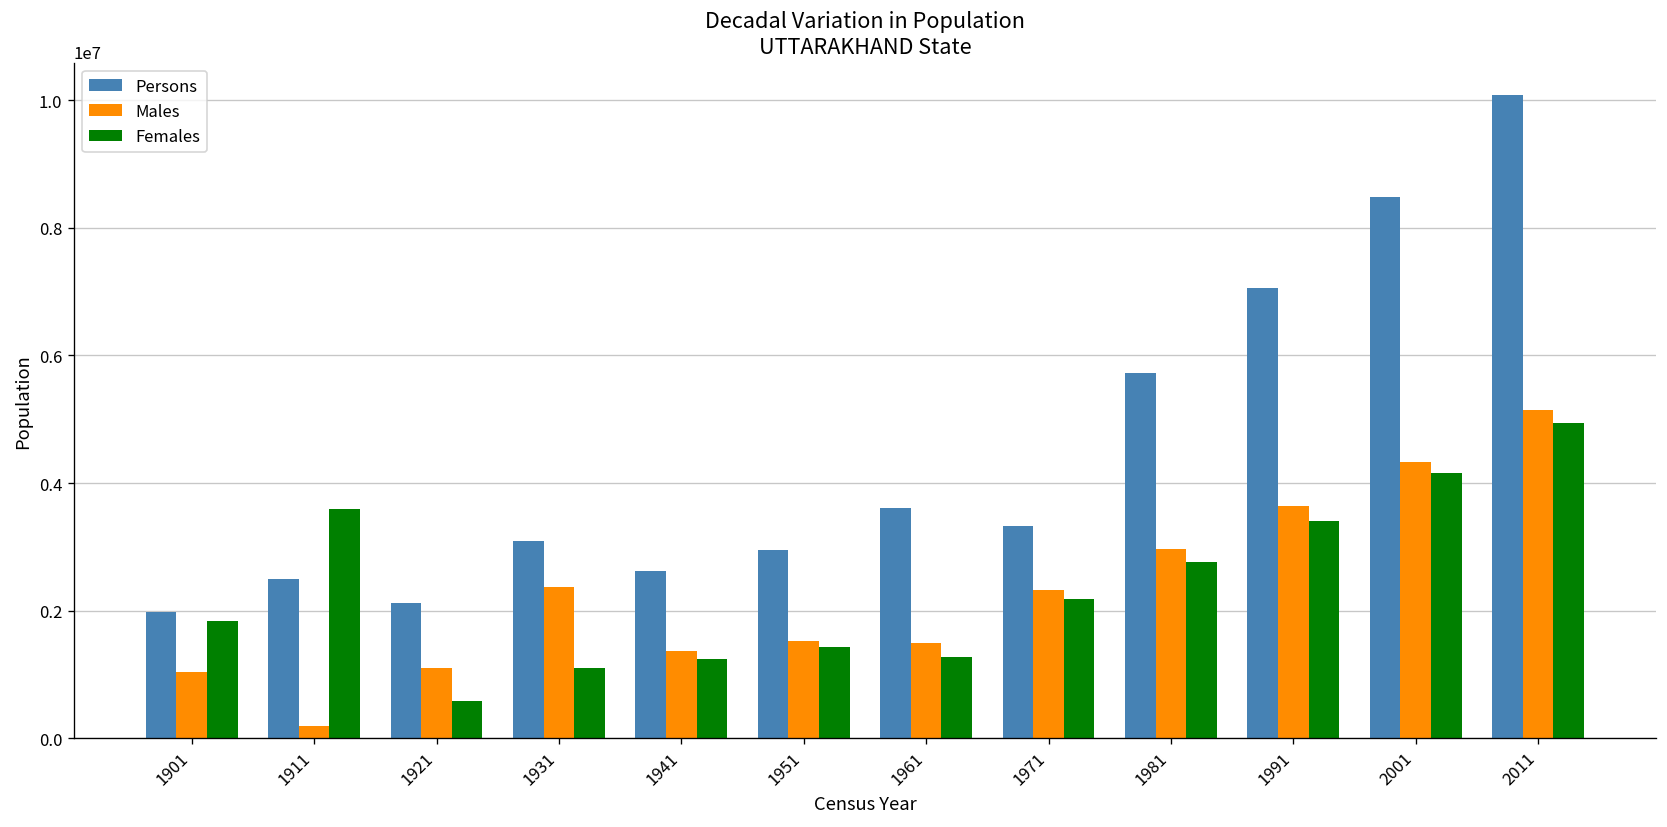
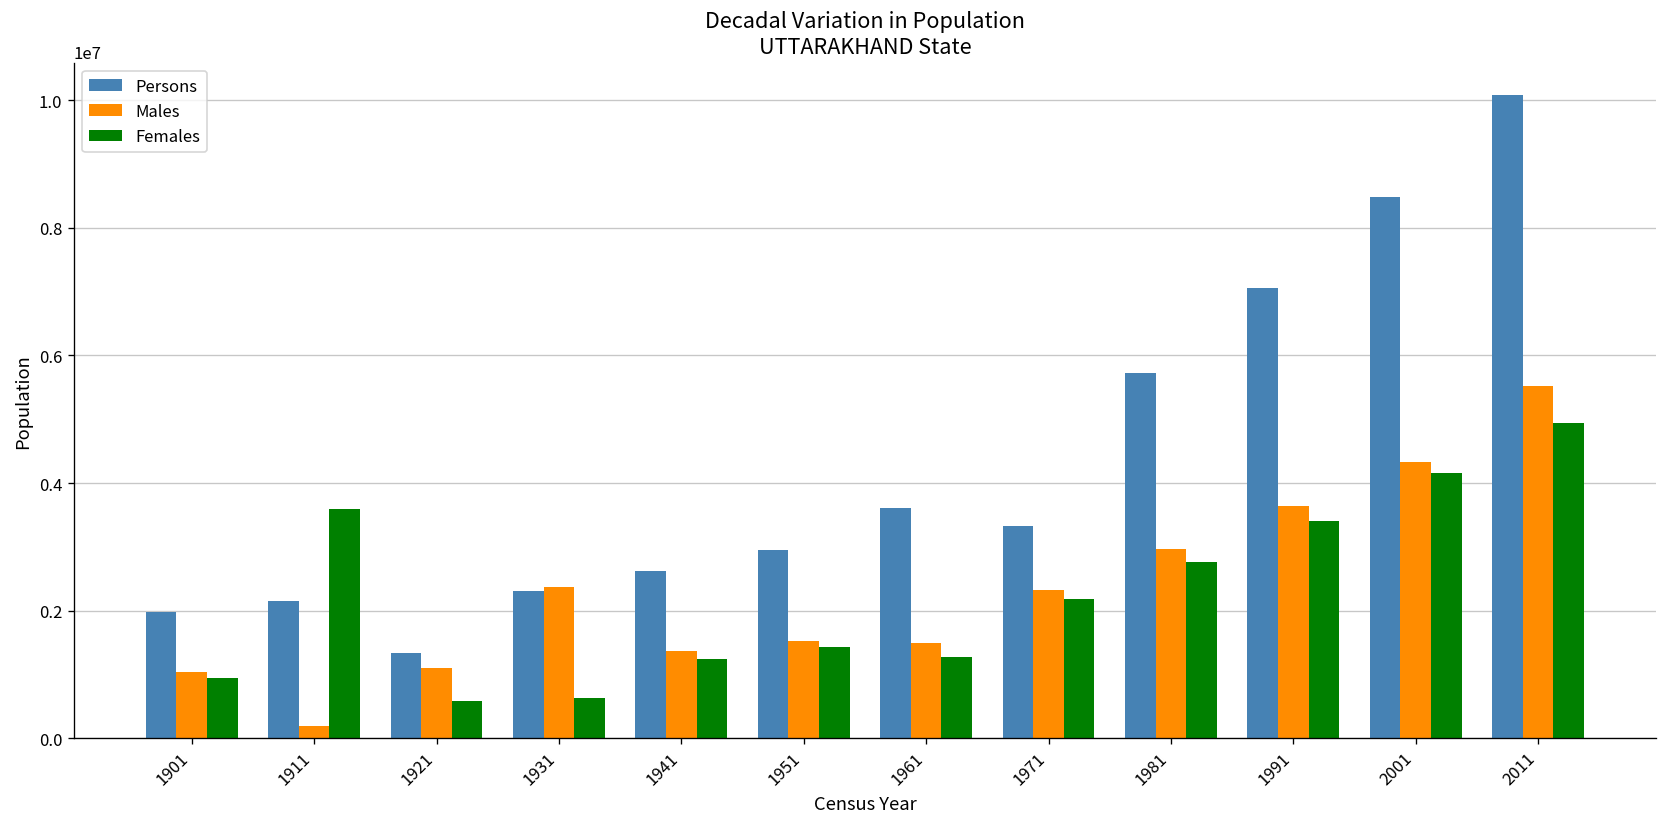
Females, 1901: 1800000 -> 900000
Persons, 1911: 2500000 -> 2100000
Persons, 1921: 2100000 -> 1300000
Persons, 1931: 3100000 -> 2300000
Females, 1931: 1100000 -> 600000
Males, 2011: 5100000 -> 5500000
